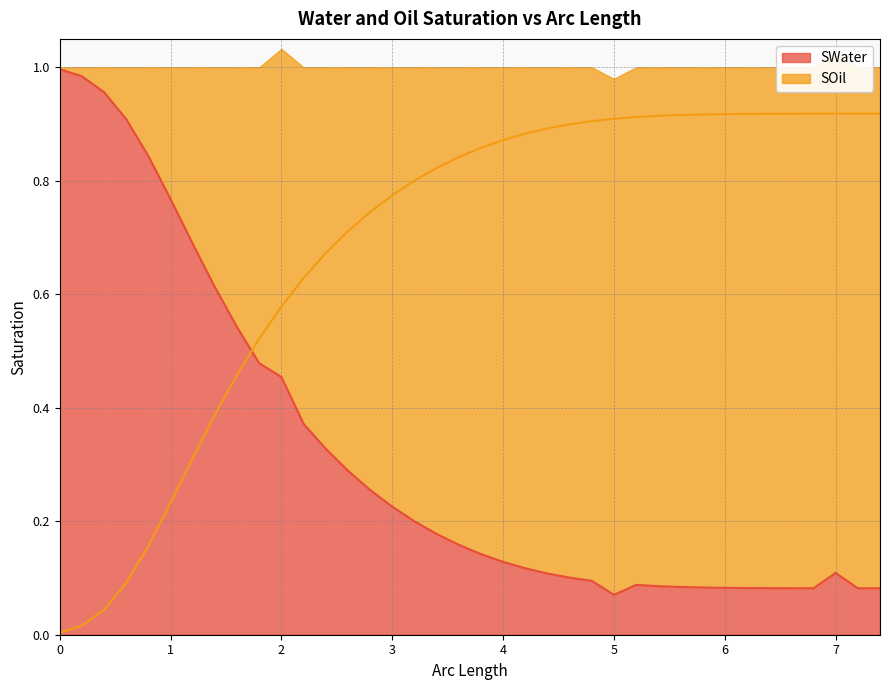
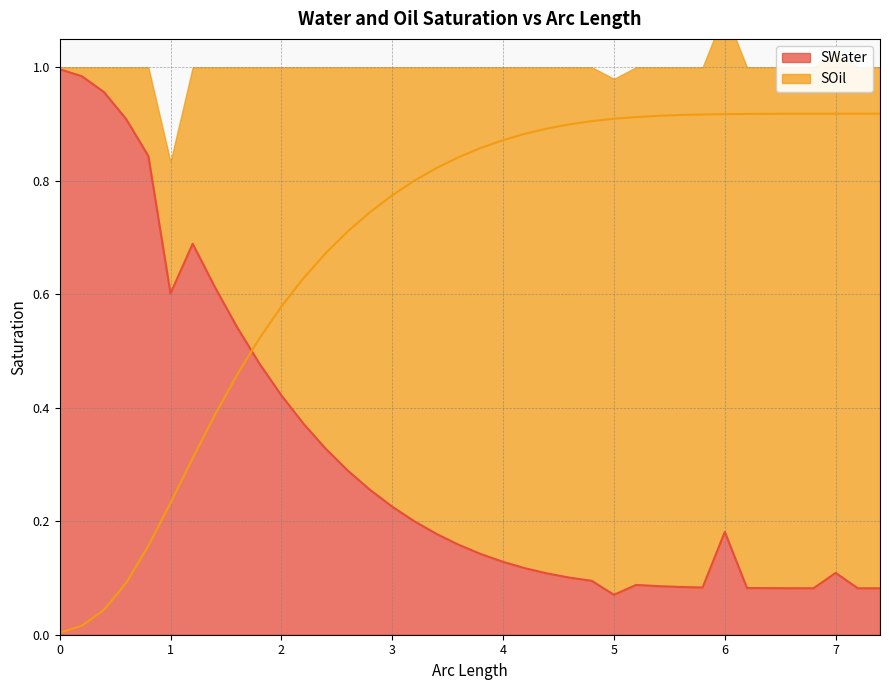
SWater, 1: 0.77 -> 0.60
SWater, 2: 0.45 -> 0.42
SWater, 6: 0.08 -> 0.18
